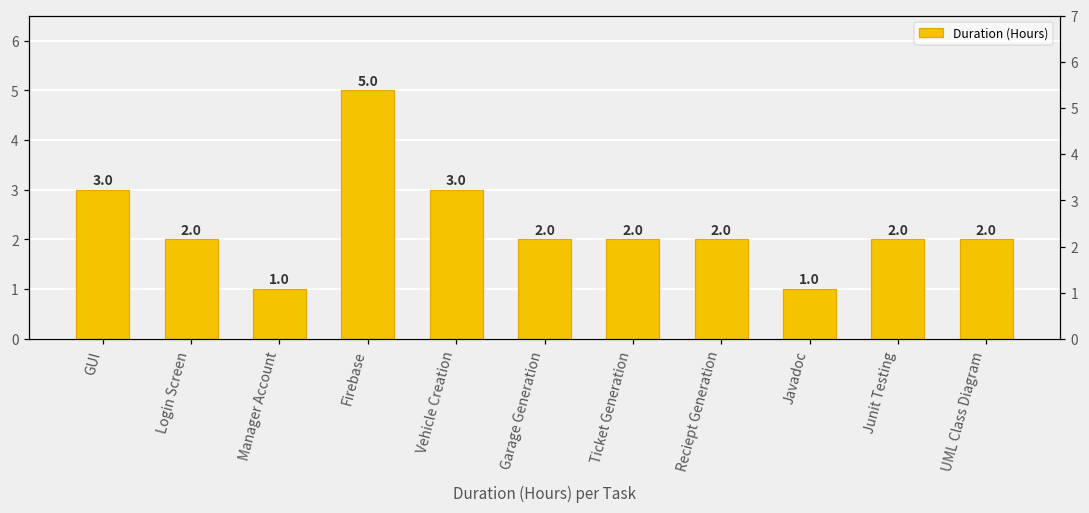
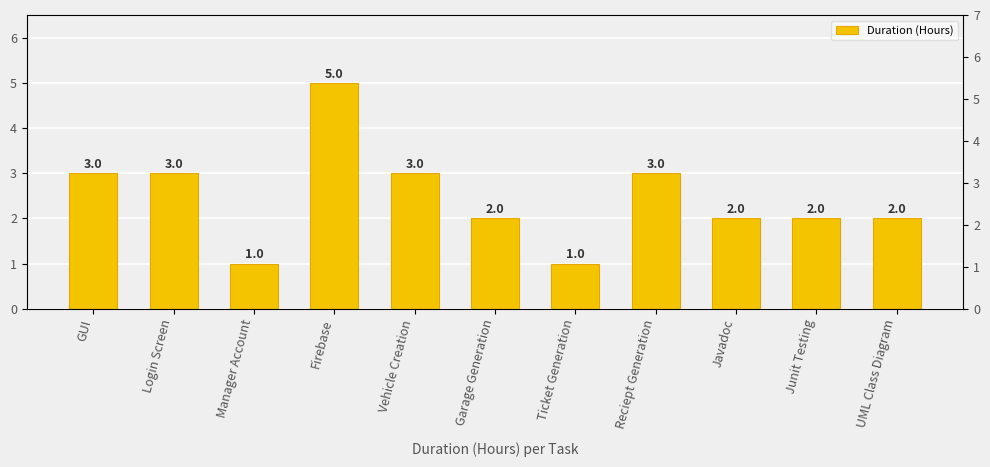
Login Screen: 2.0 -> 3.0
Ticket Generation: 2.0 -> 1.0
Reciept Generation: 2.0 -> 3.0
Javadoc: 1.0 -> 2.0
